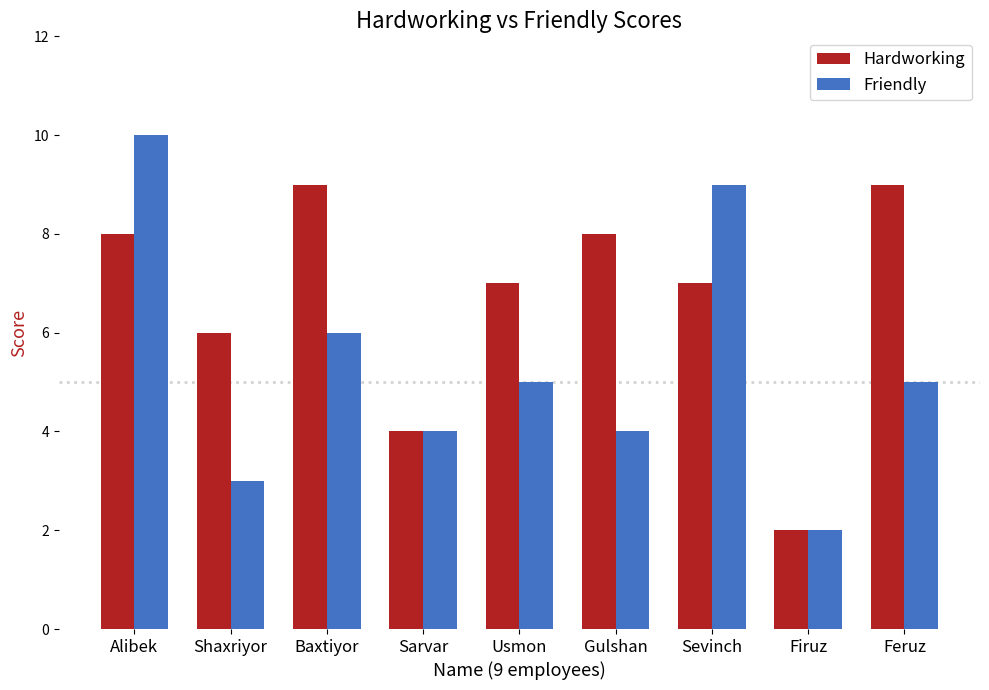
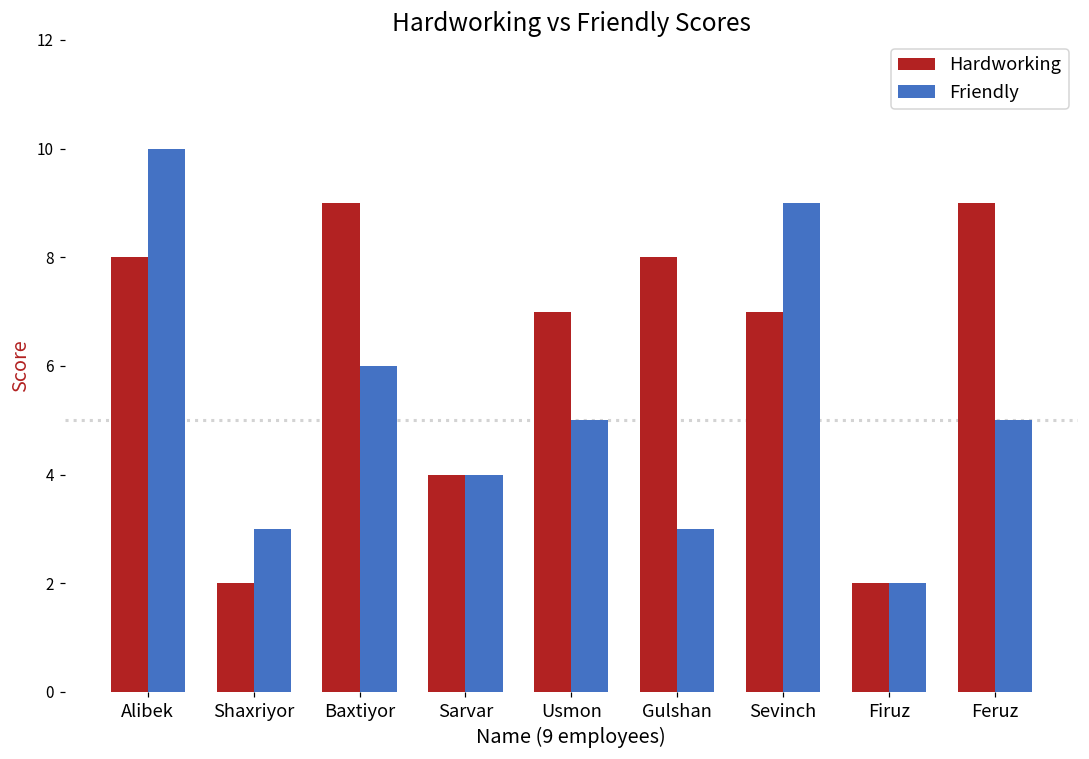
Hardworking, Shaxriyor: 6 -> 2
Friendly, Gulshan: 4 -> 3
